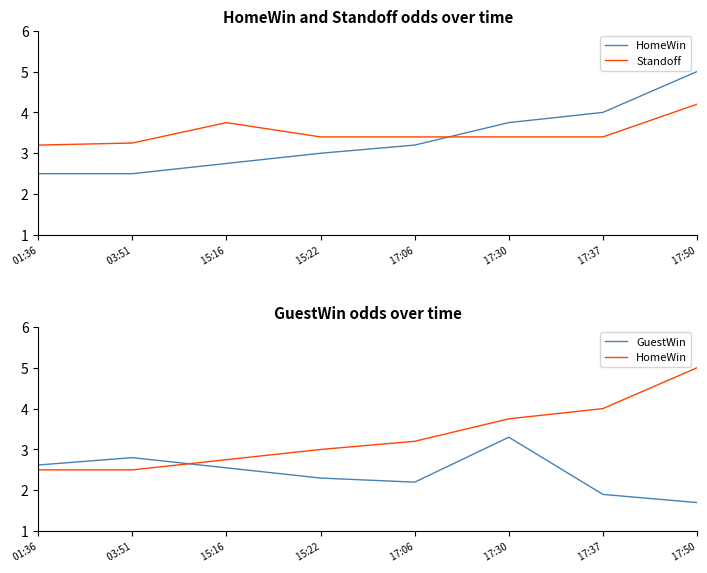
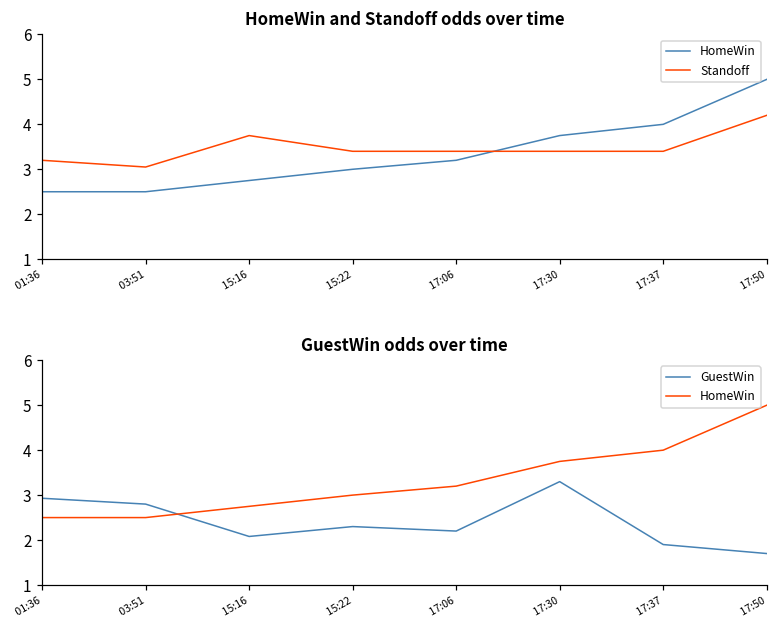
HomeWin and Standoff odds over time, Standoff, 03:51: 3.3 -> 3.1
GuestWin odds over time, GuestWin, 01:36: 2.6 -> 2.9
GuestWin odds over time, GuestWin, 15:16: 2.6 -> 2.1
